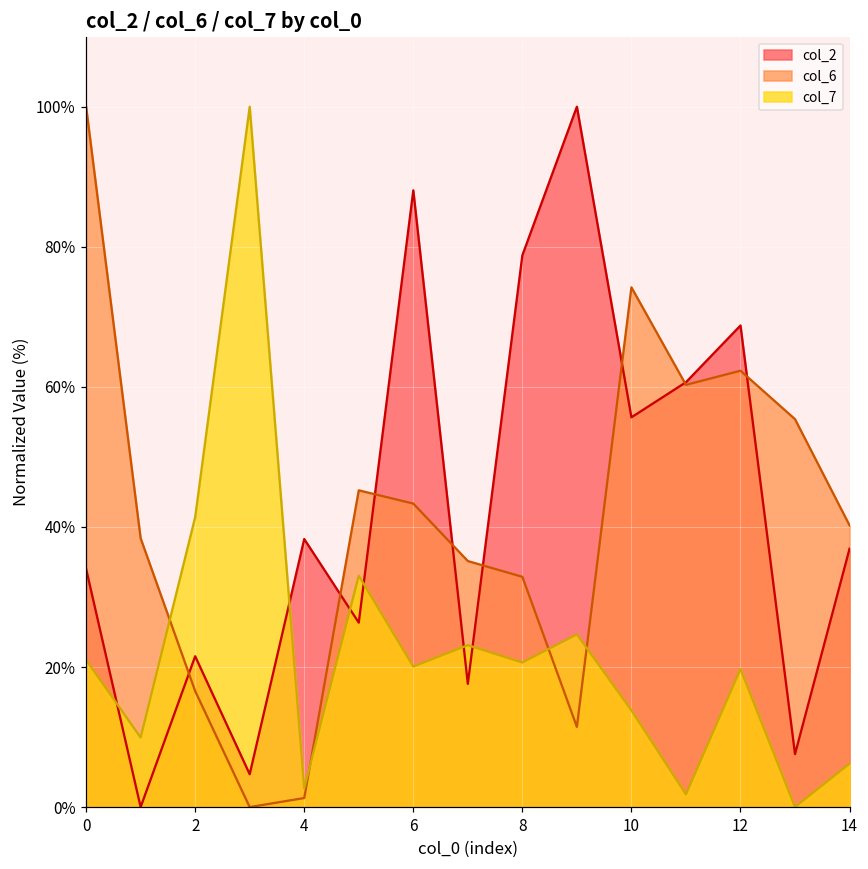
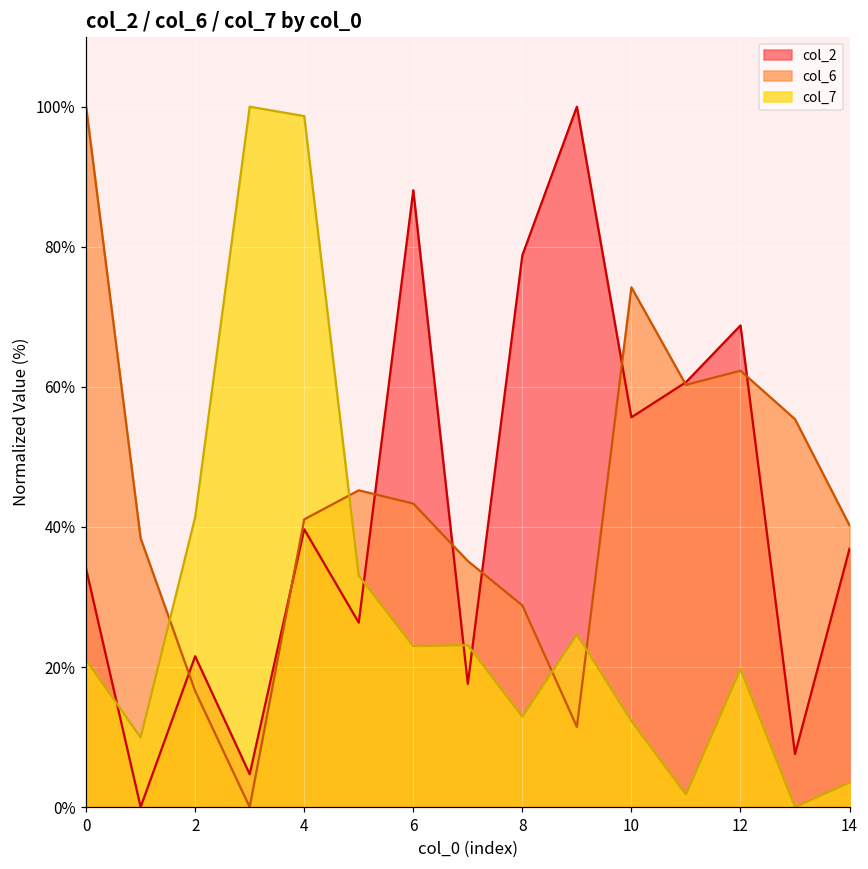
col_2, 4: 38% -> 40%
col_6, 4: 1% -> 41%
col_7, 4: 3% -> 99%
col_7, 6: 20% -> 23%
col_6, 8: 33% -> 29%
col_7, 8: 21% -> 13%
col_7, 10: 14% -> 12%
col_7, 14: 6% -> 3%
